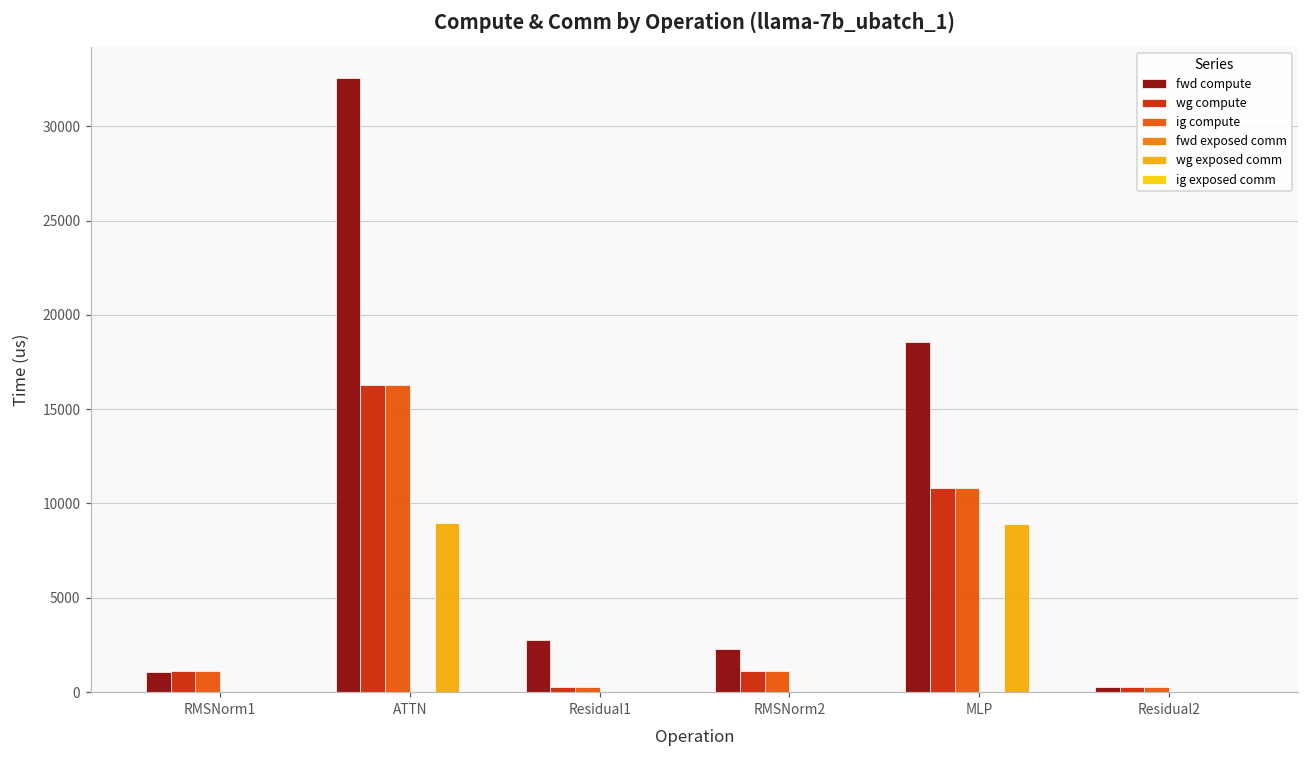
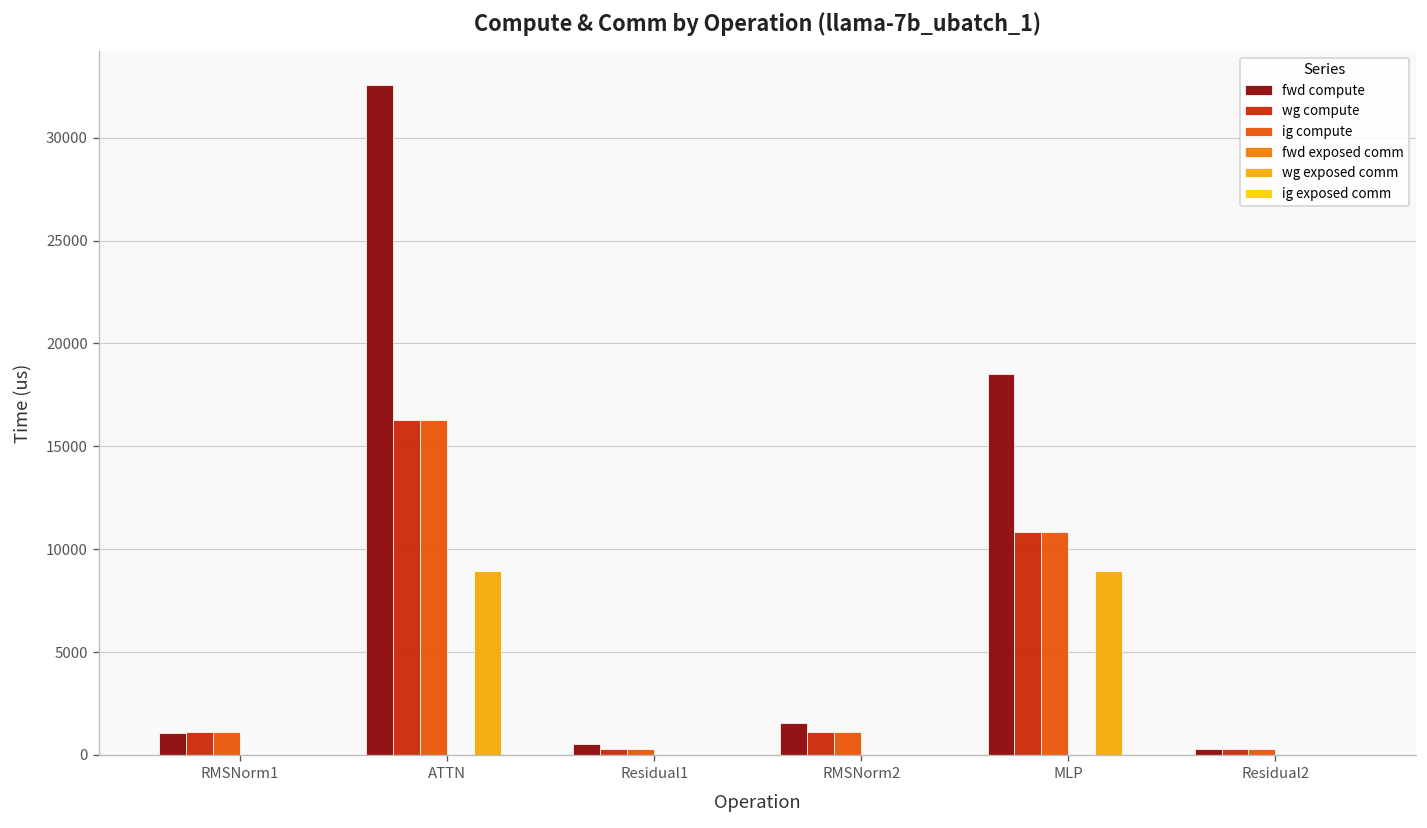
fwd compute, Residual1: 2800 -> 500
fwd compute, RMSNorm2: 2300 -> 1600
